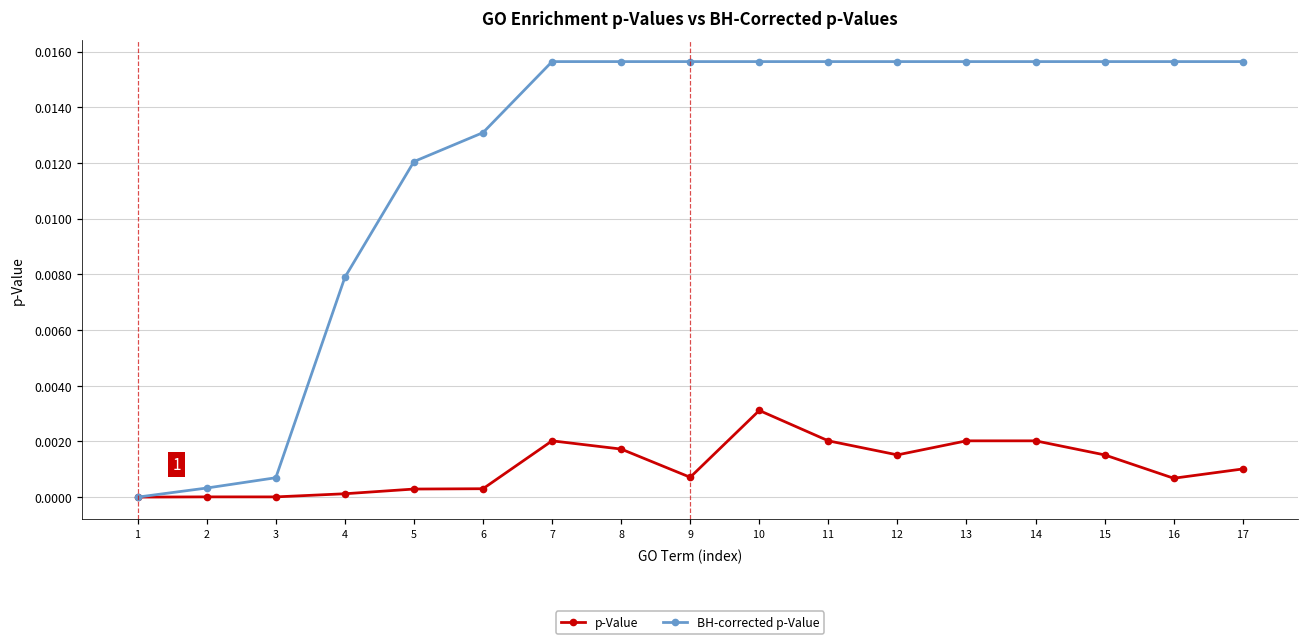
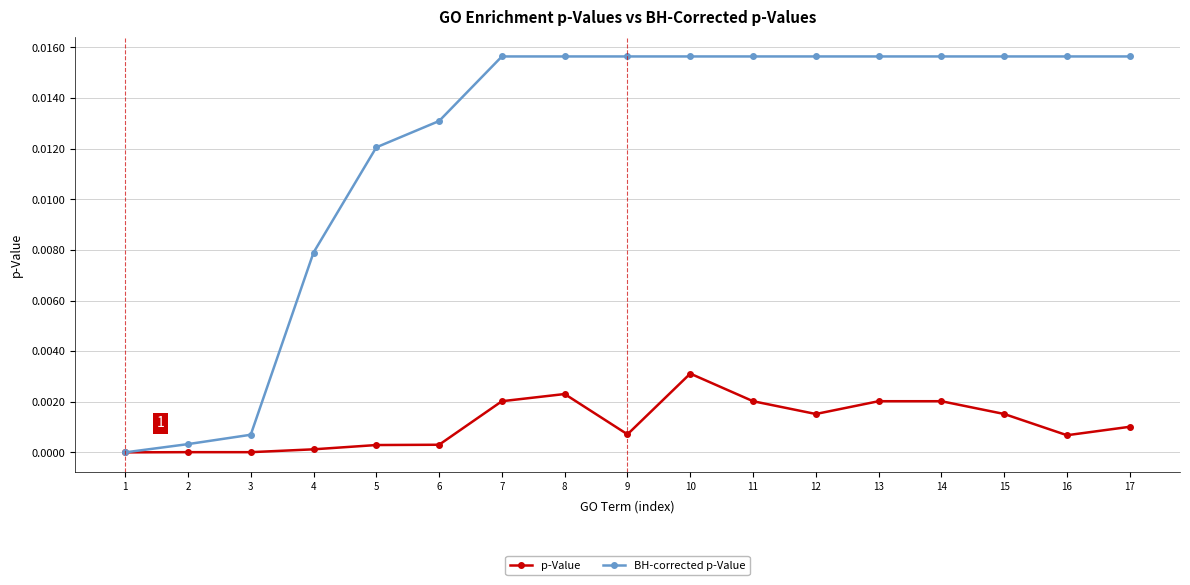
p-Value, 8: 0.0017 -> 0.0023
